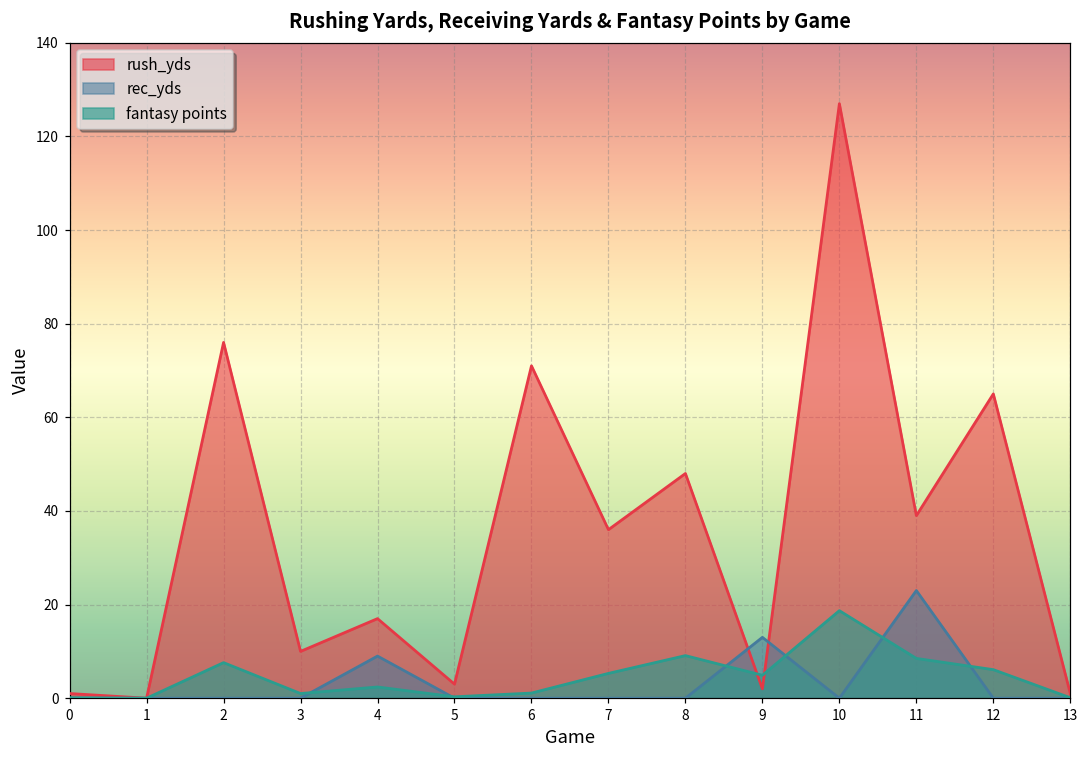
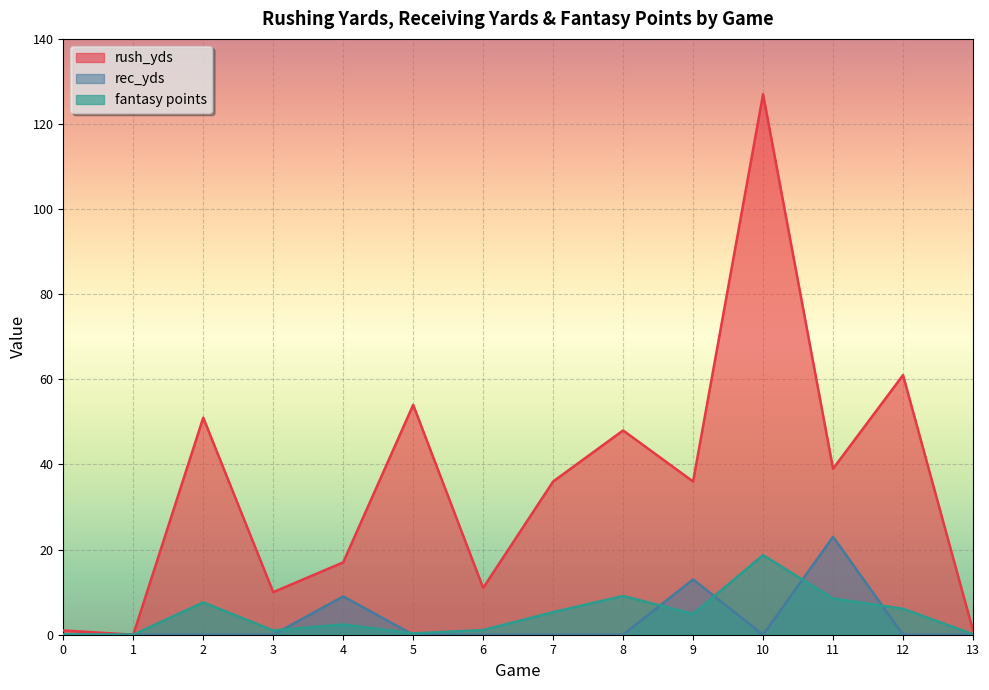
rush_yds, 2: 76 -> 51
rush_yds, 5: 3 -> 54
rush_yds, 6: 71 -> 11
rush_yds, 9: 2 -> 36
rush_yds, 12: 65 -> 61
